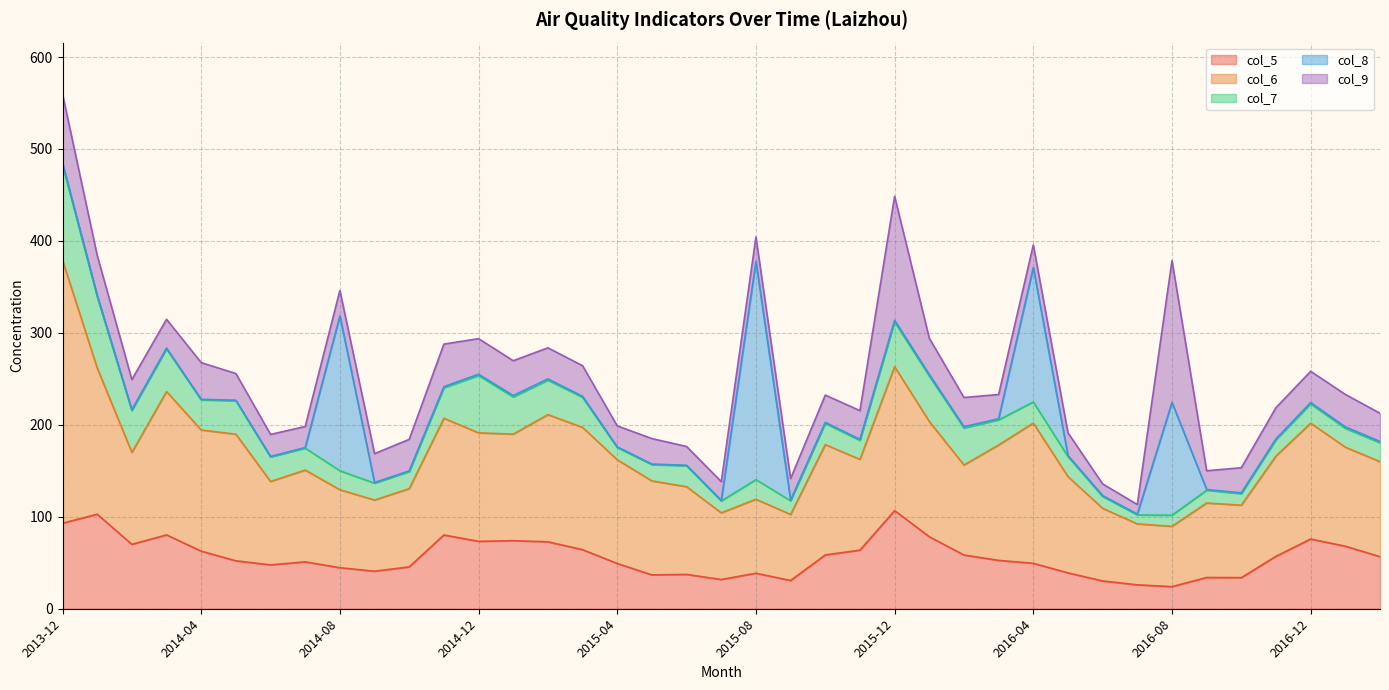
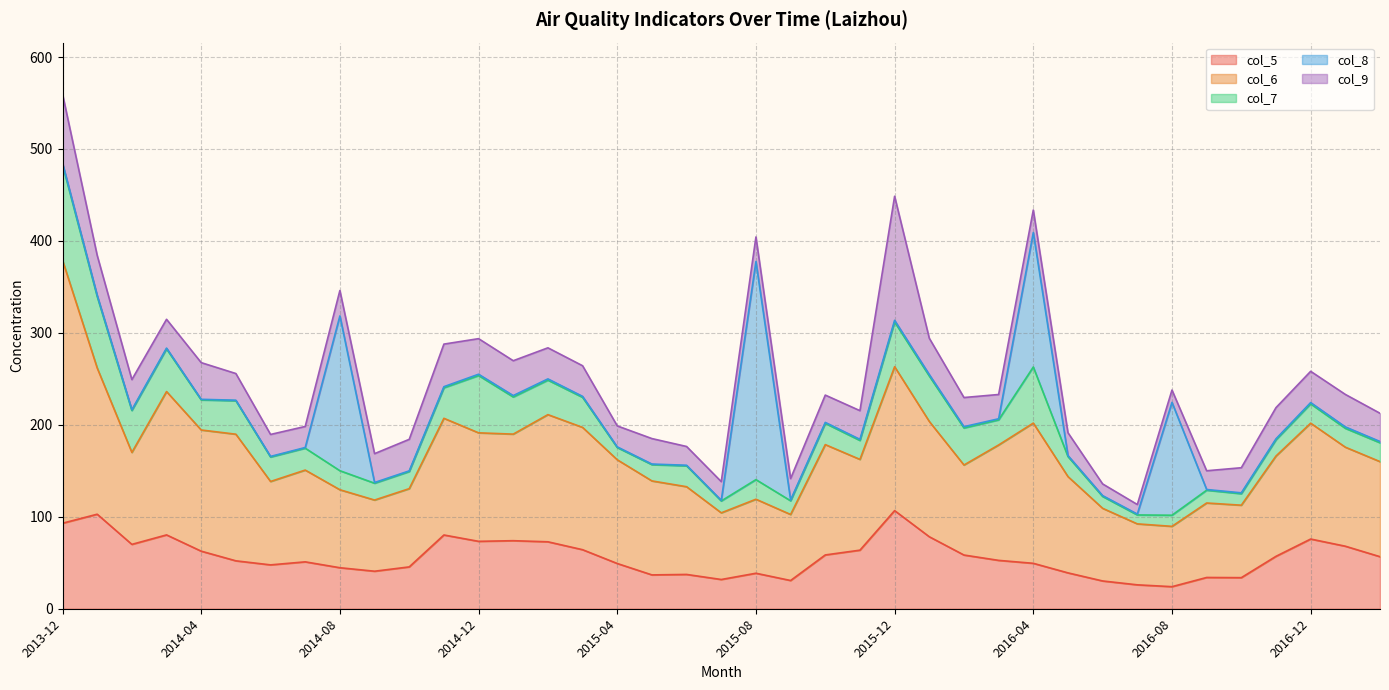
col_7, 2016-04: 20 -> 60
col_9, 2016-08: 150 -> 10
